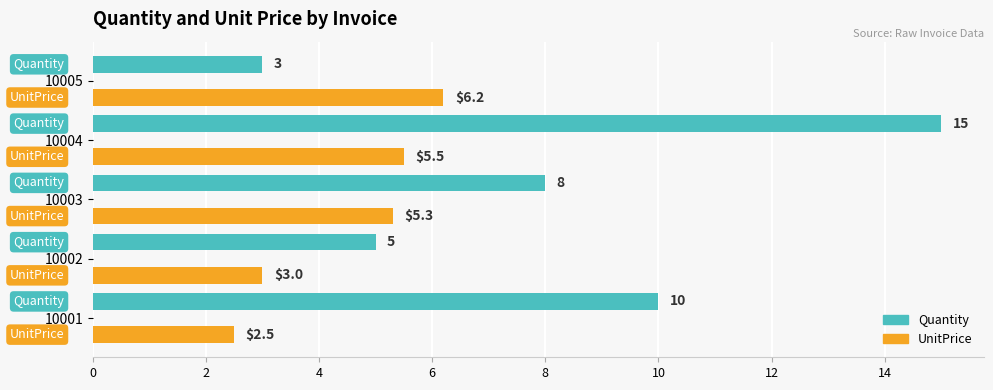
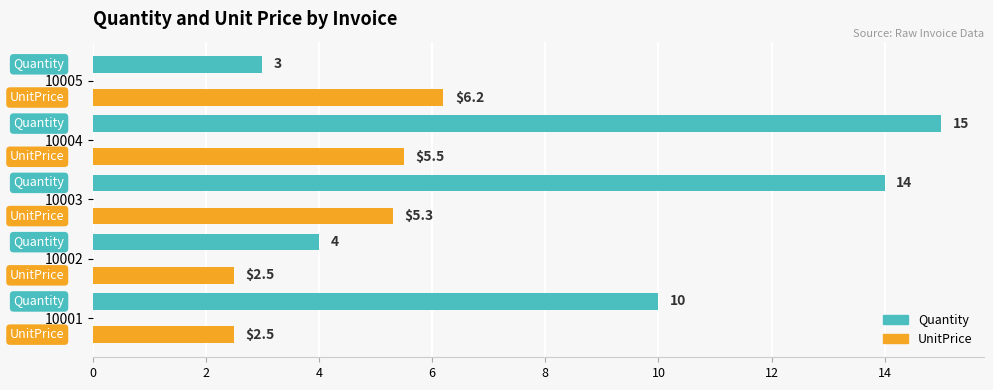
Quantity, 10003: 8 -> 14
Quantity, 10002: 5 -> 4
UnitPrice, 10002: $3.0 -> $2.5
